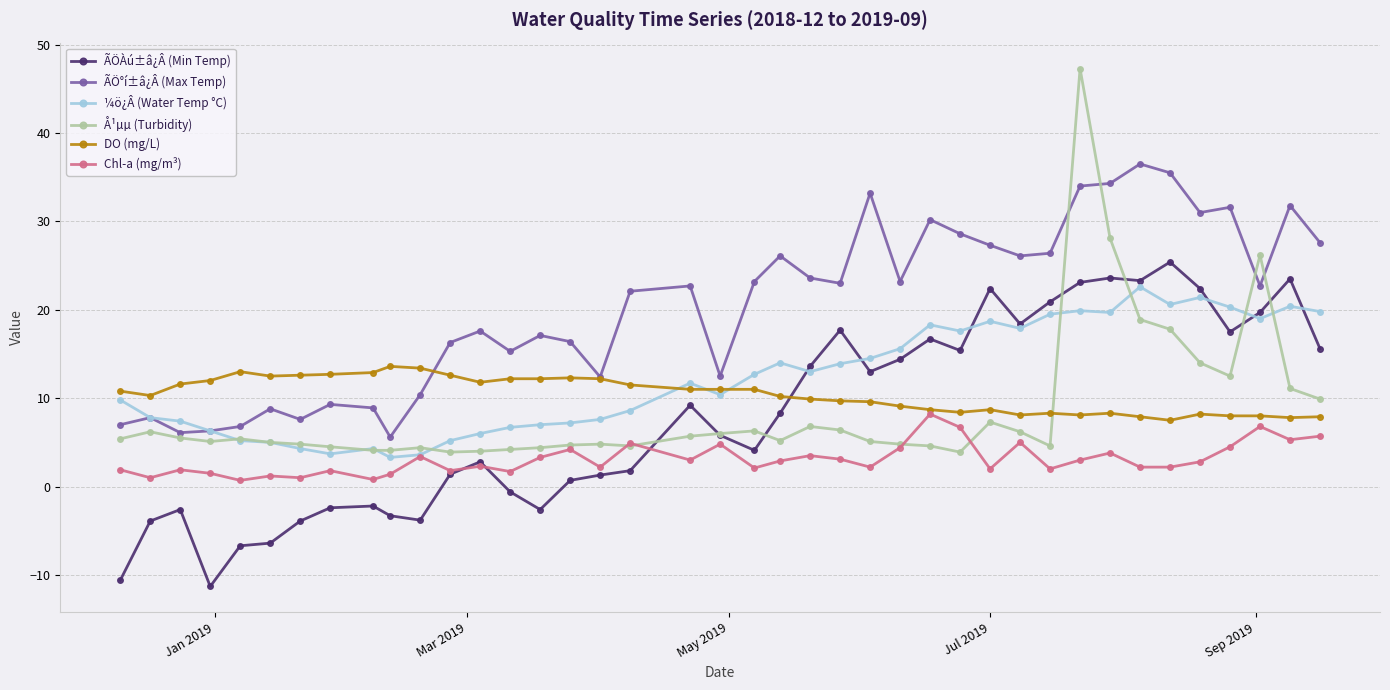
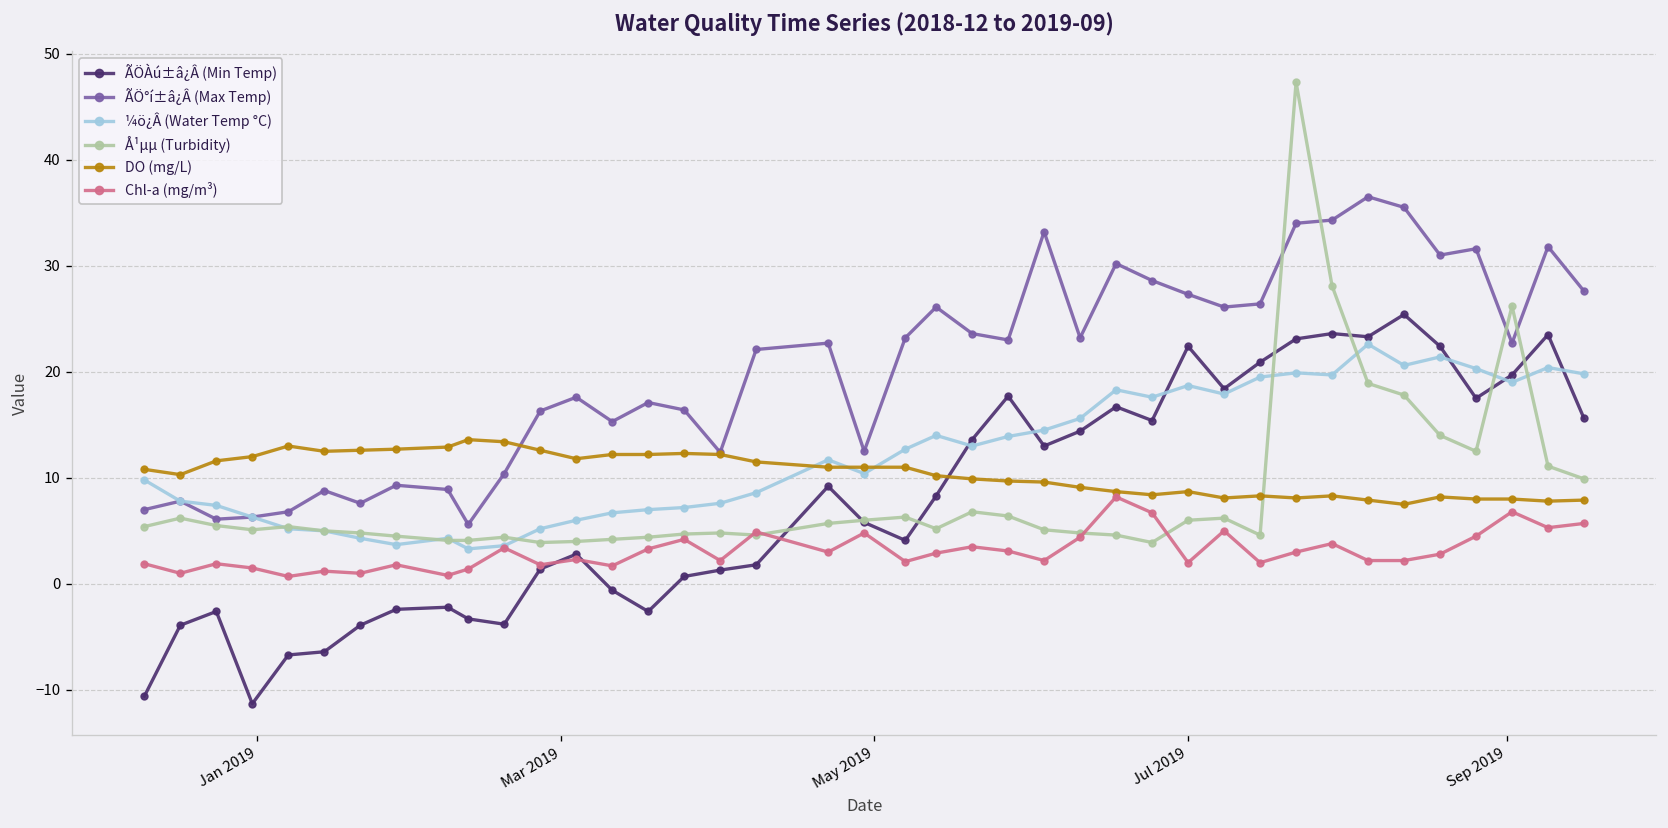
Å¹µµ (Turbidity), Jul 2019: 7 -> 6
